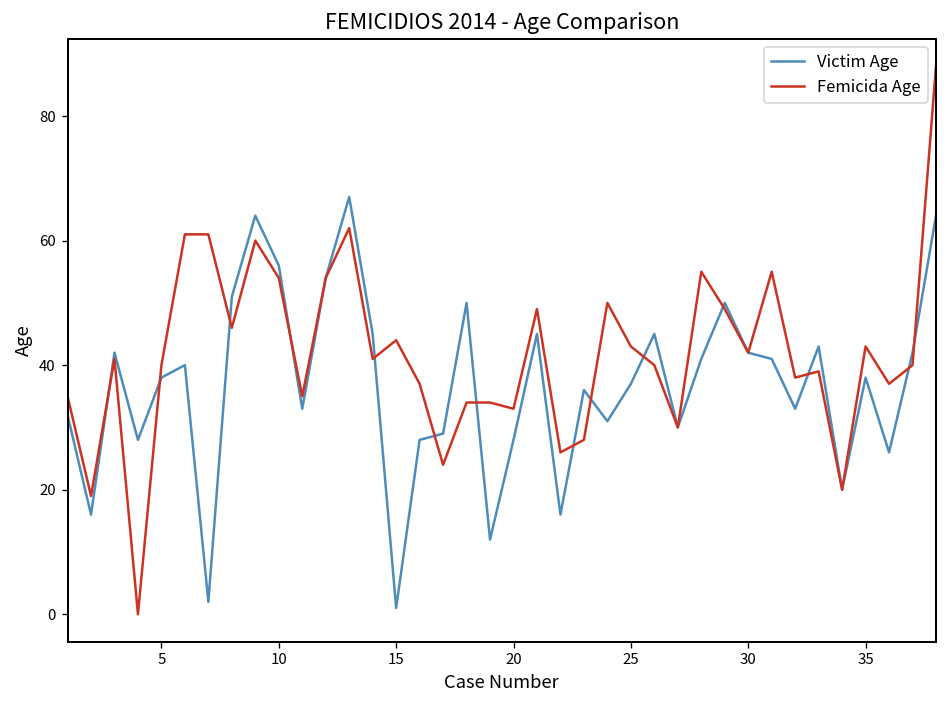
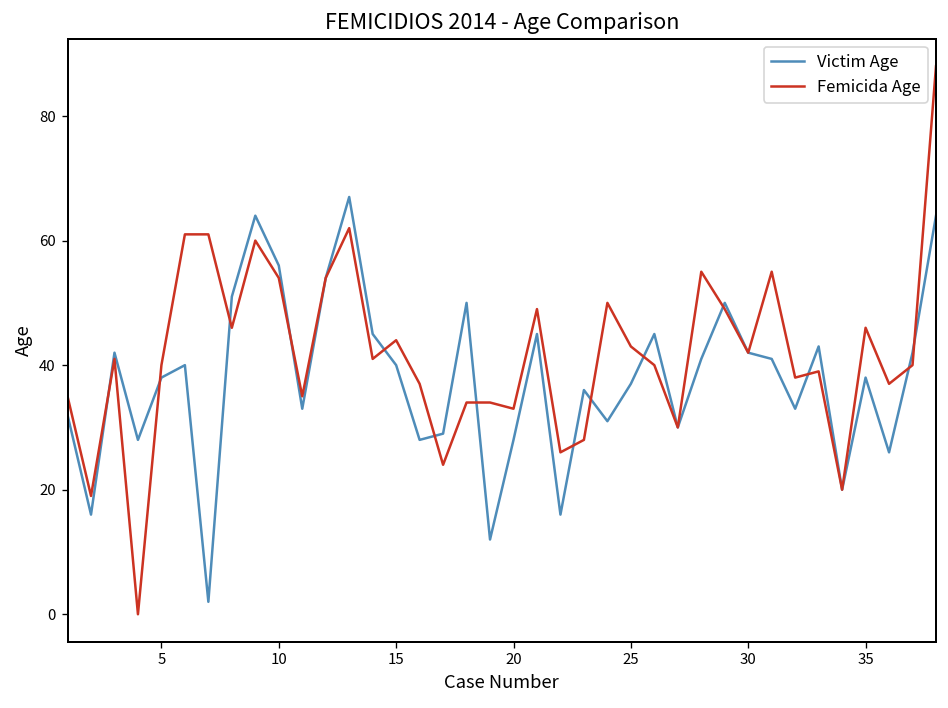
Victim Age, 15: 1 -> 40
Femicida Age, 35: 43 -> 46
